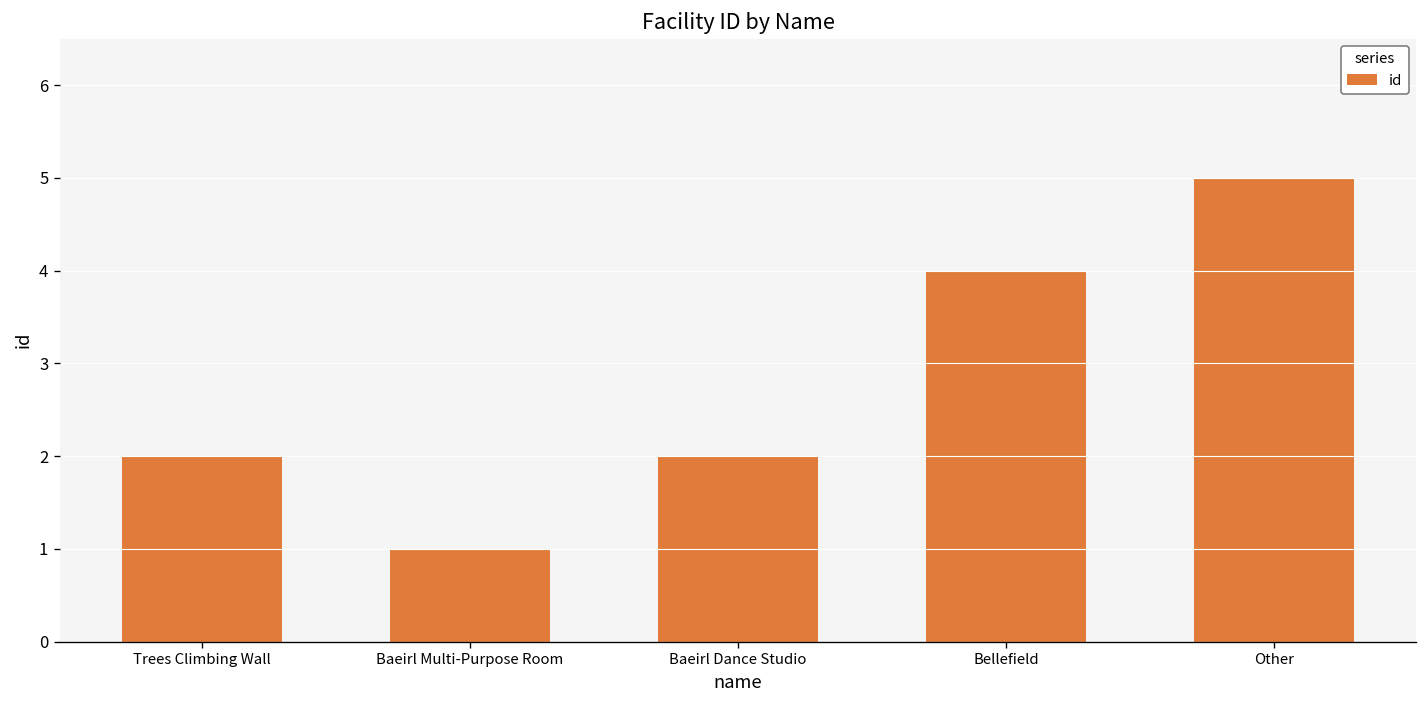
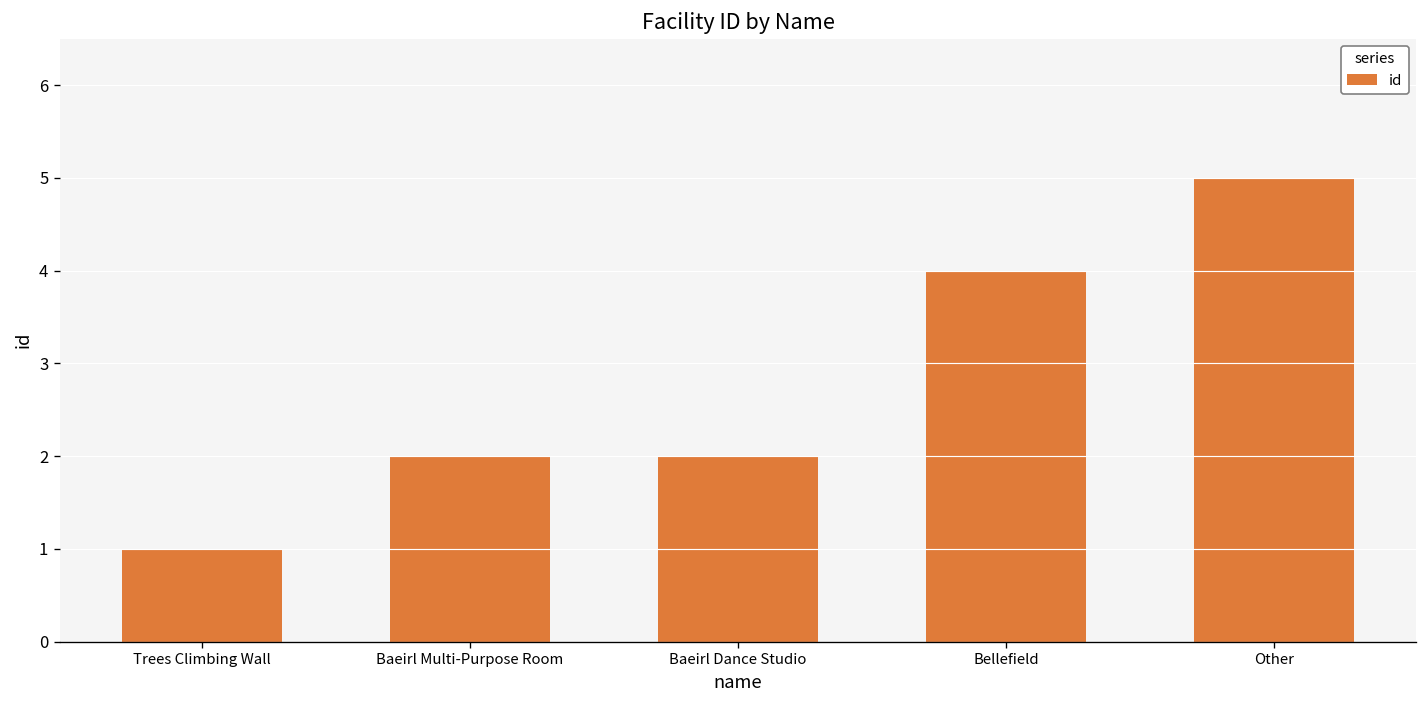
Trees Climbing Wall: 2 -> 1
Baeirl Multi-Purpose Room: 1 -> 2
